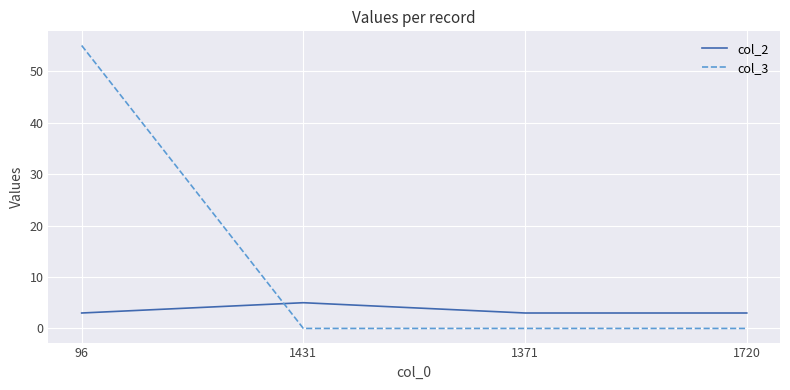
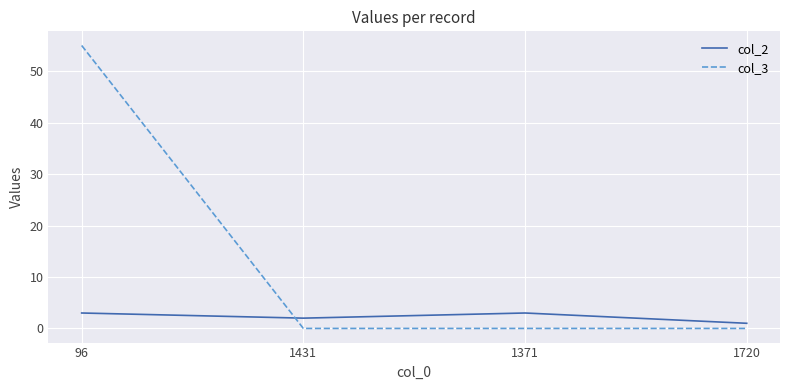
col_2, 1431: 5 -> 2
col_2, 1720: 3 -> 1
